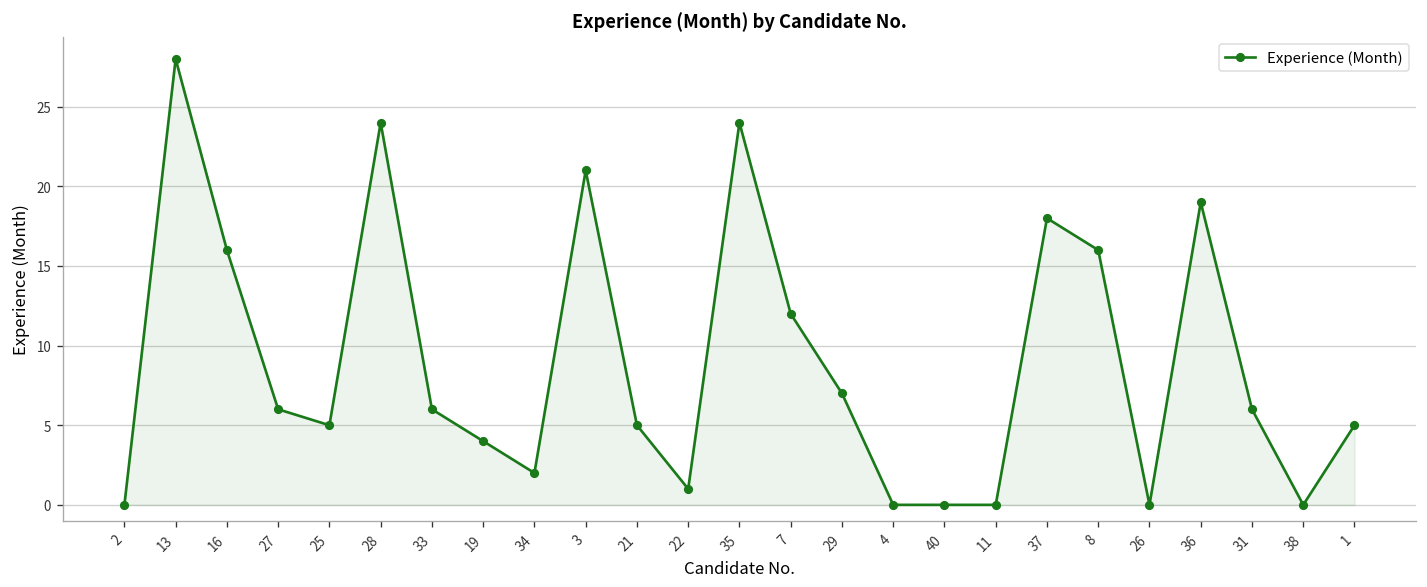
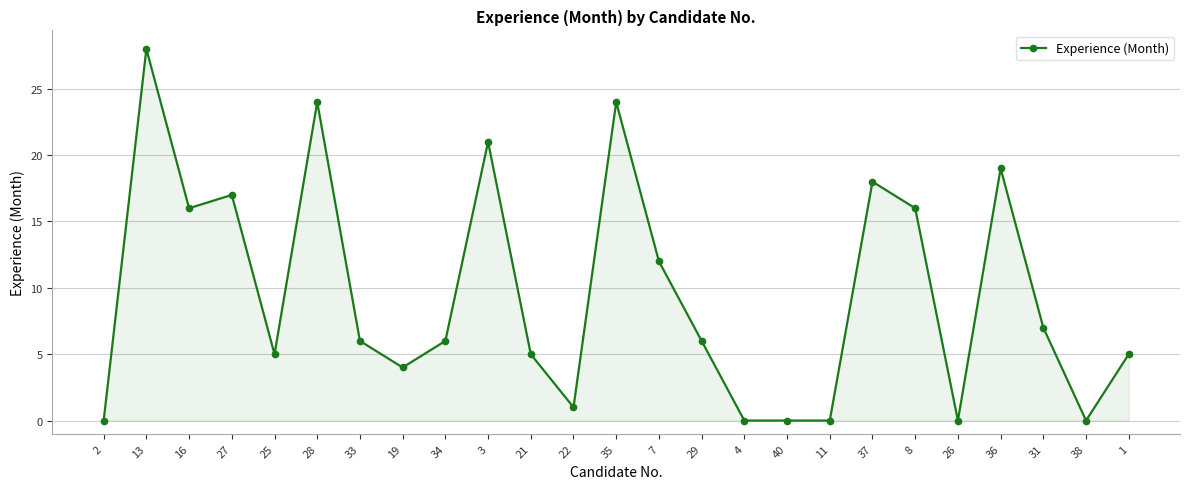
27: 6 -> 17
34: 2 -> 6
29: 7 -> 6
31: 6 -> 7
